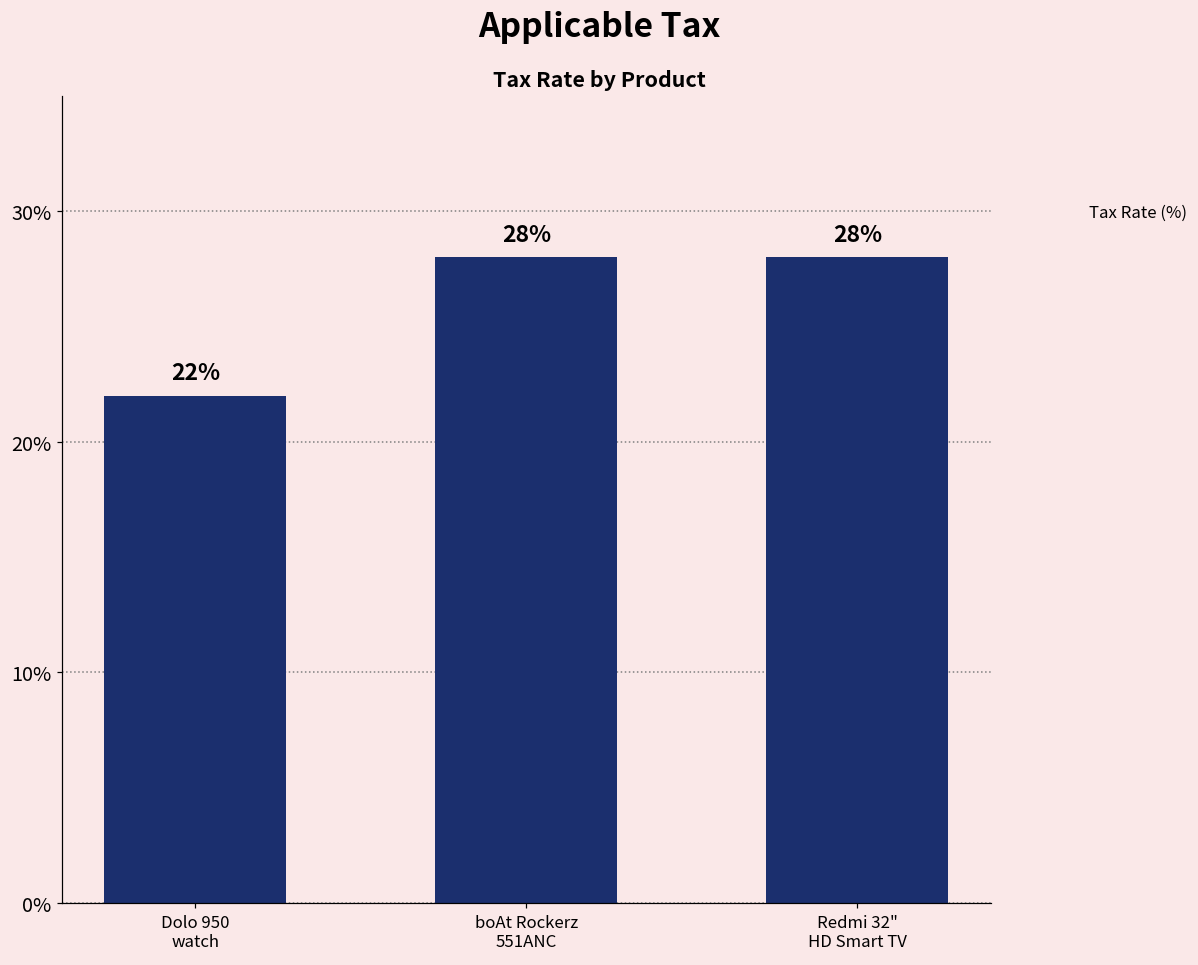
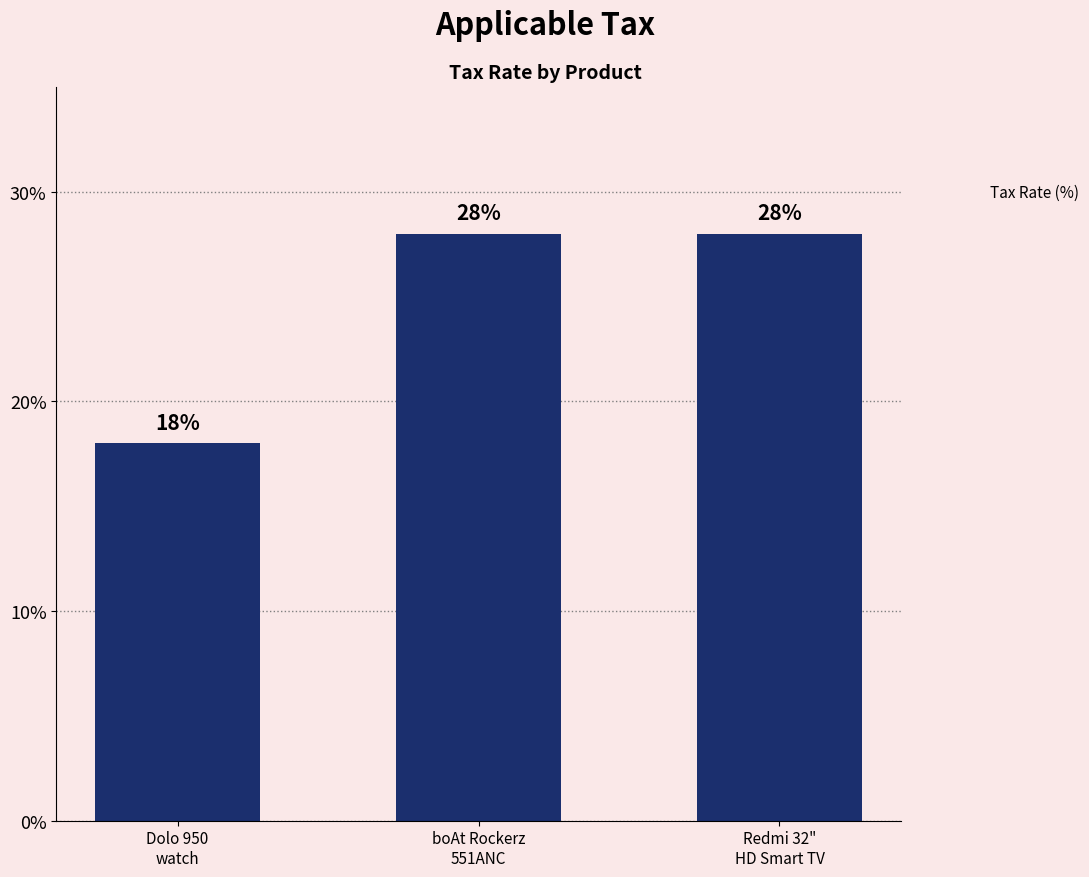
Dolo 950 watch: 22% -> 18%
